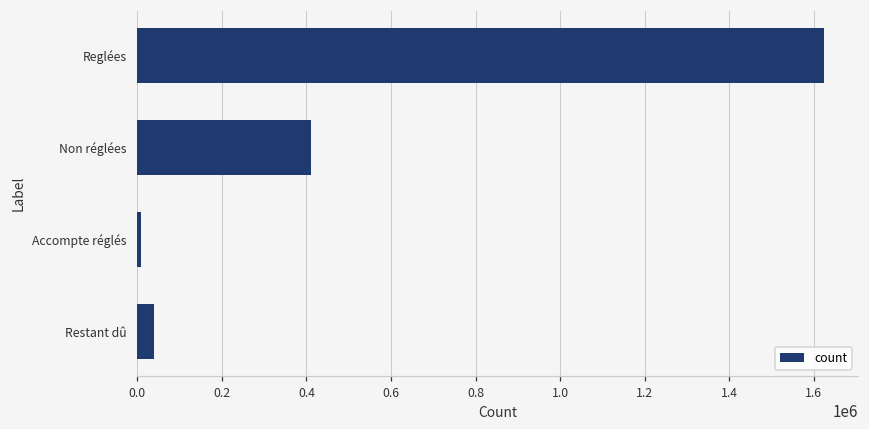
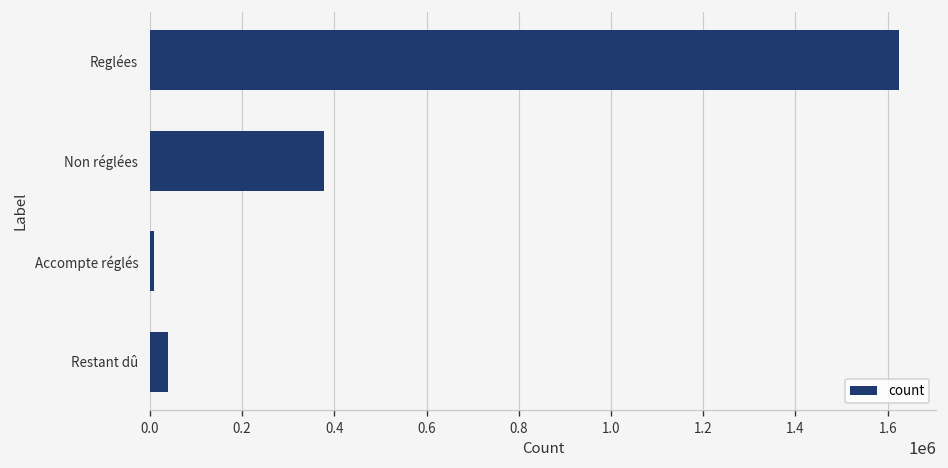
Non réglées: 410000 -> 380000
